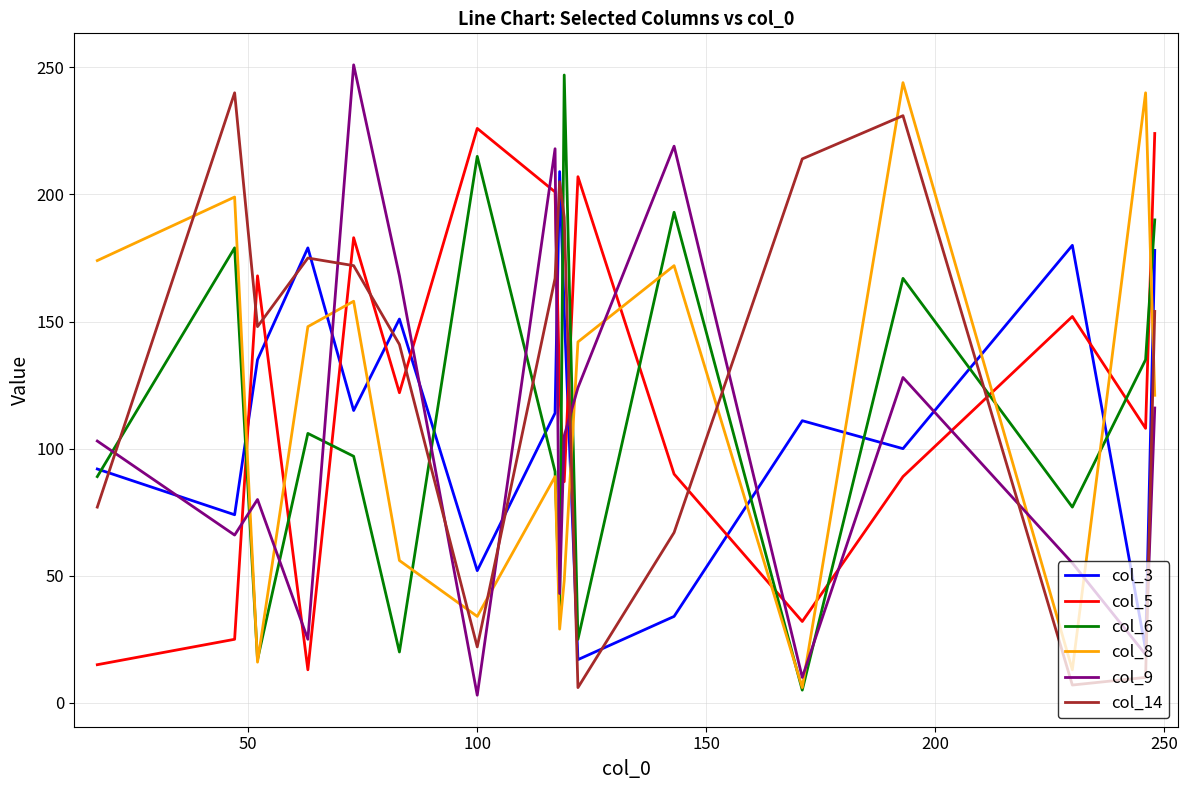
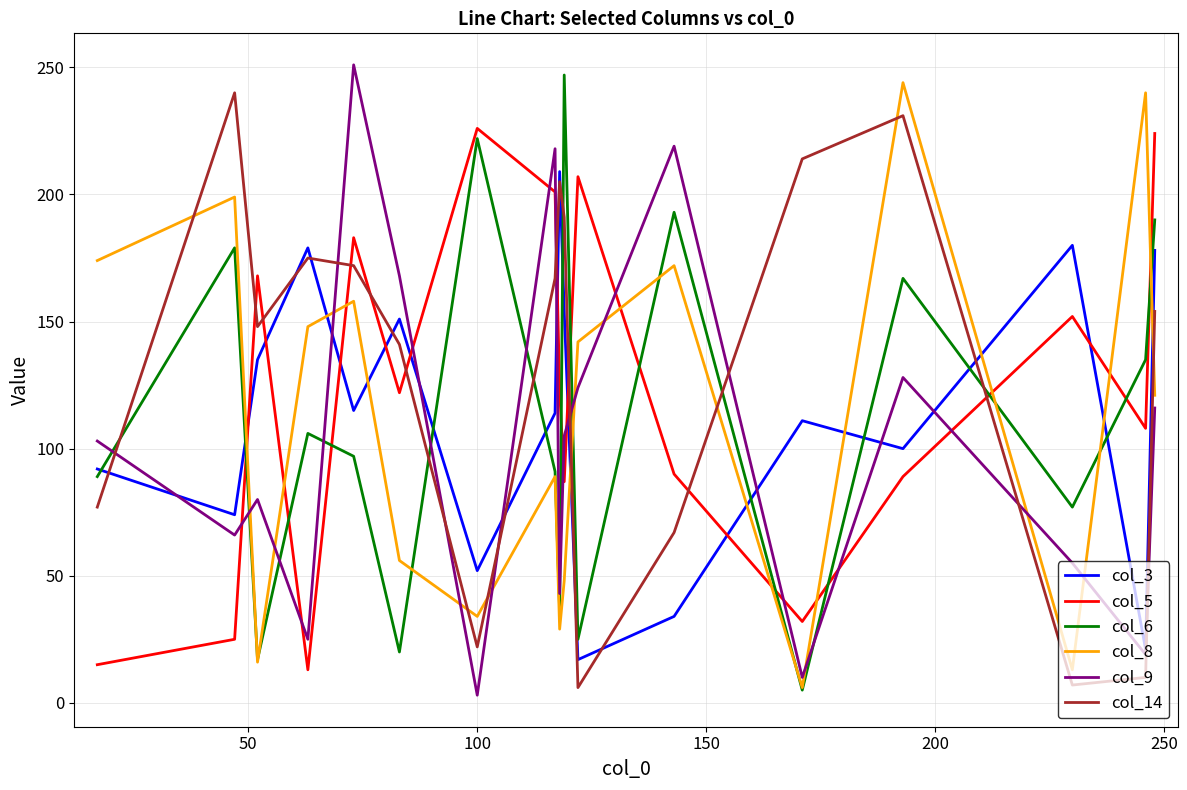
col_6, 100: 215 -> 222
